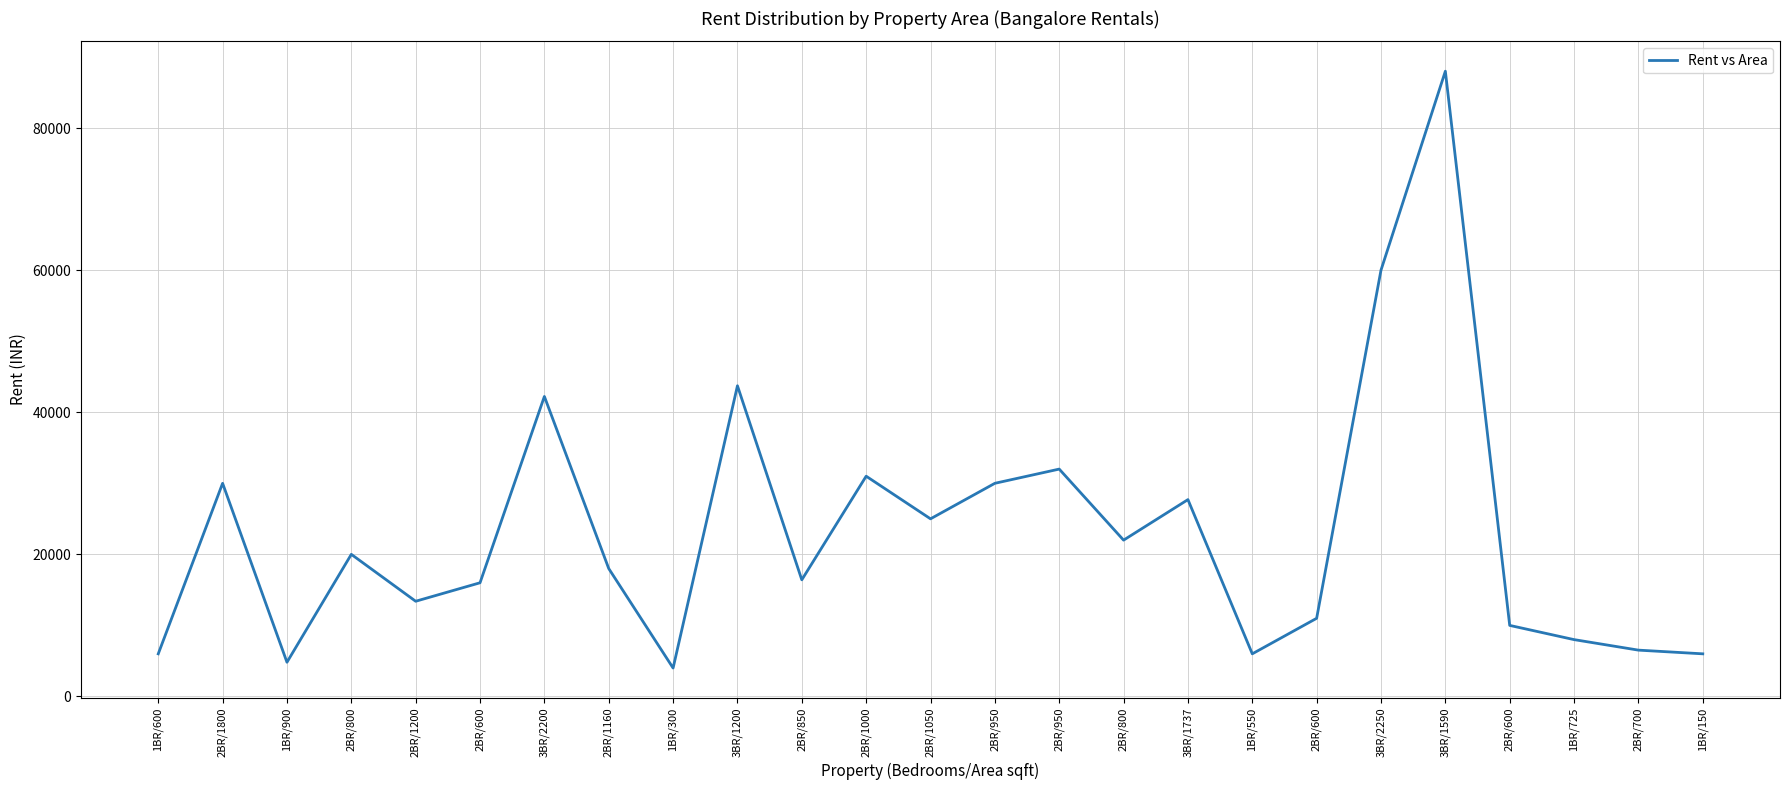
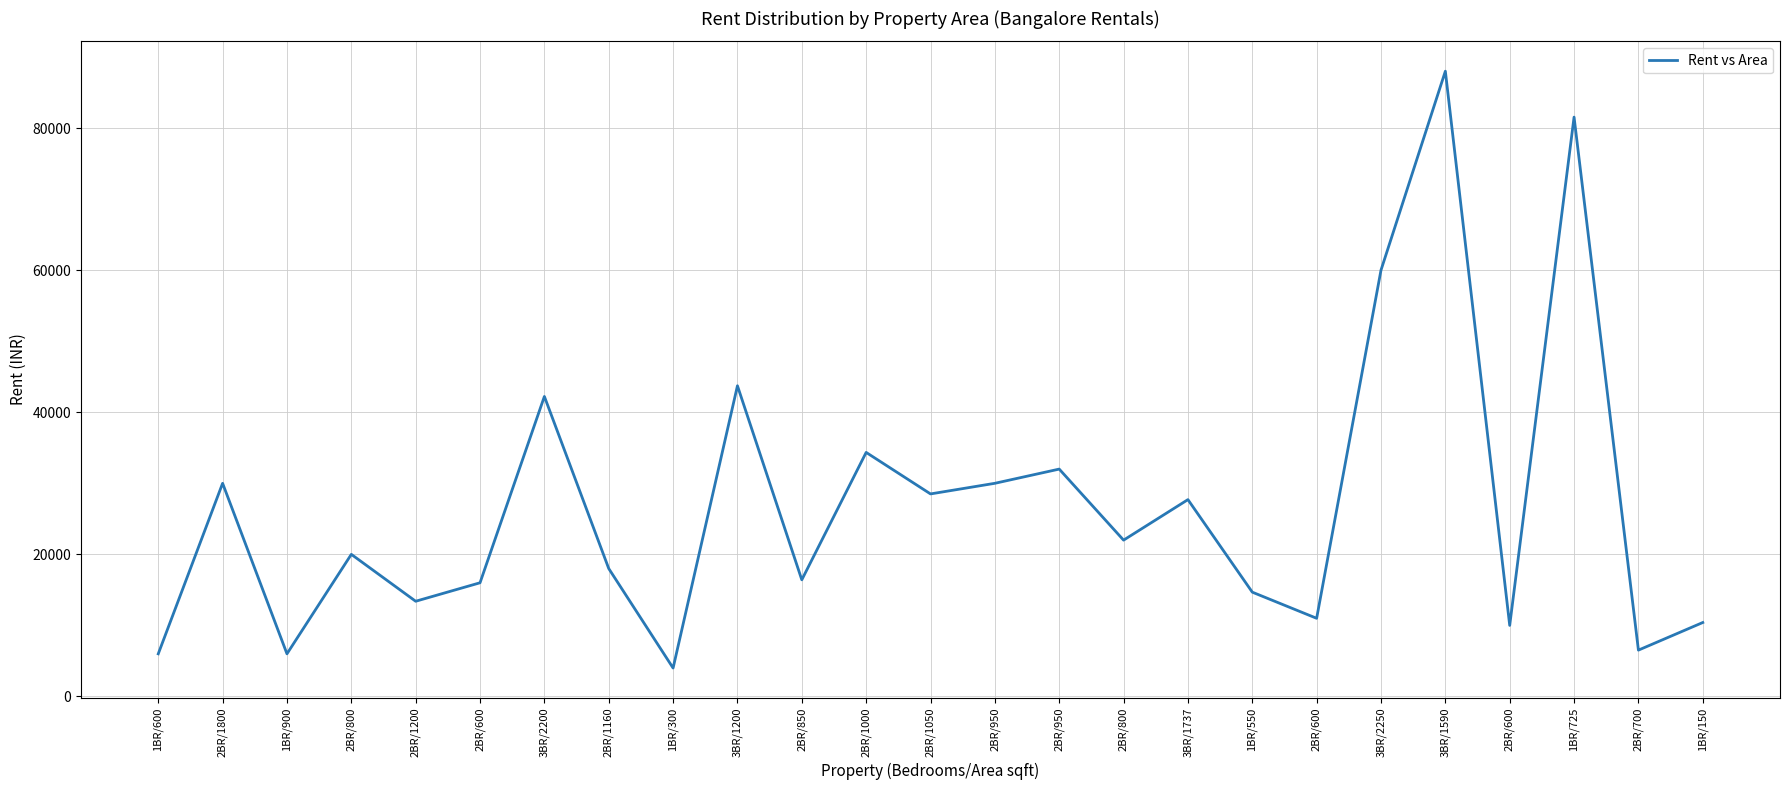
1BR/900: 5000 -> 6000
2BR/1000: 31000 -> 34000
2BR/1050: 25000 -> 29000
1BR/550: 6000 -> 15000
1BR/725: 8000 -> 82000
1BR/150: 6000 -> 10000
